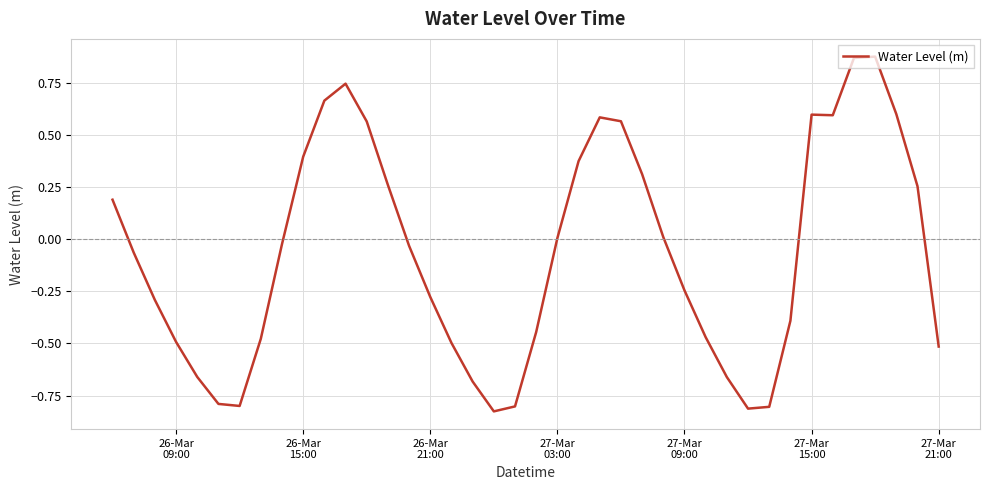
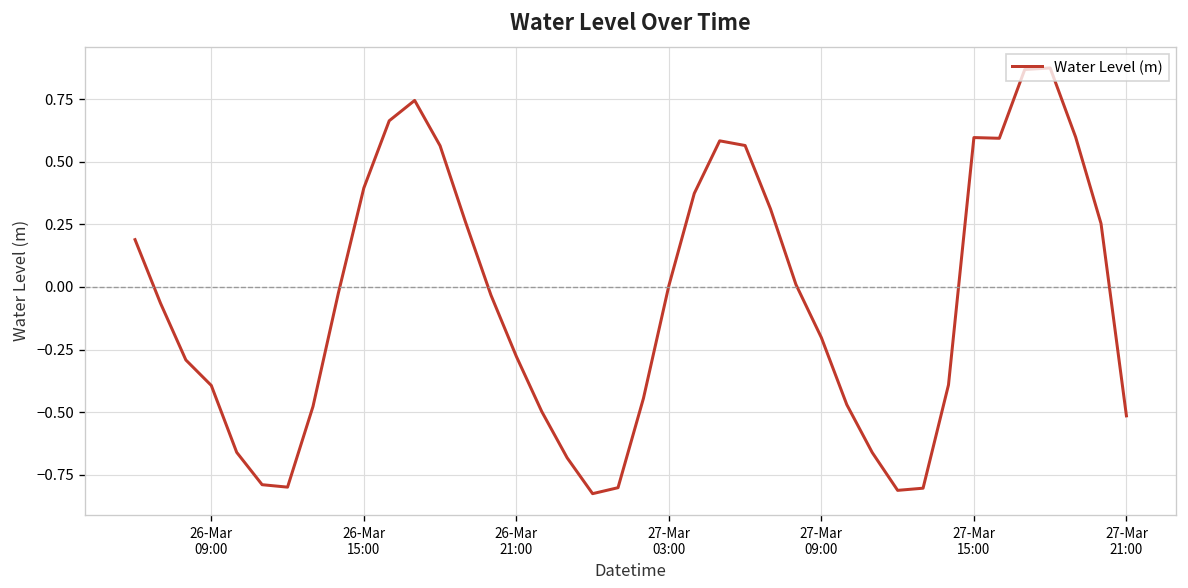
26-Mar 09:00: -0.49 -> -0.39
27-Mar 09:00: -0.25 -> -0.20
